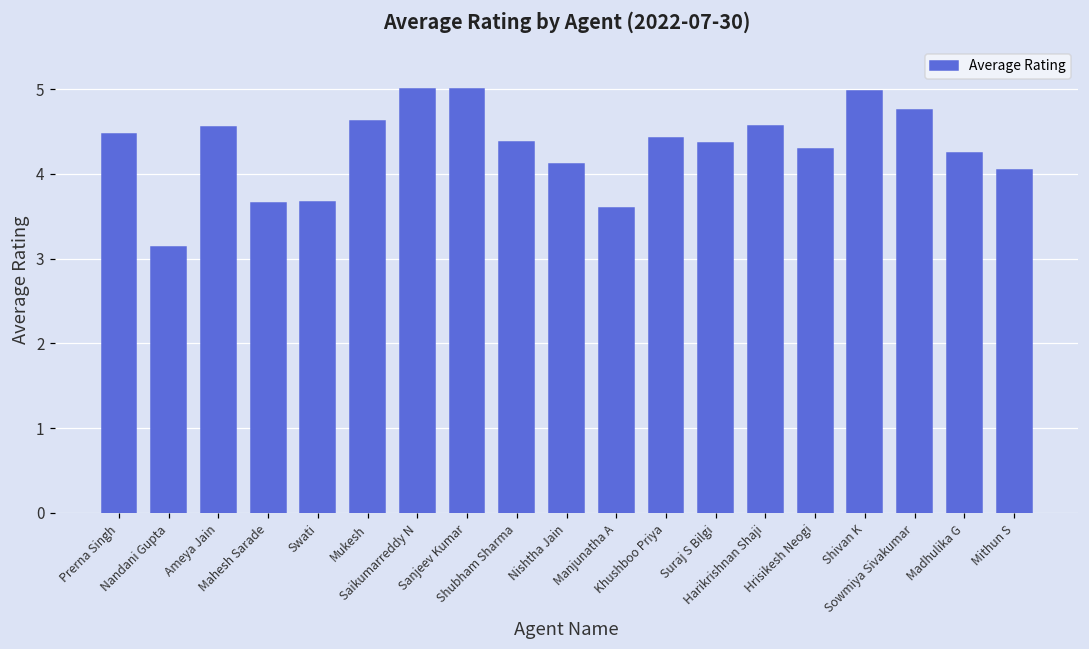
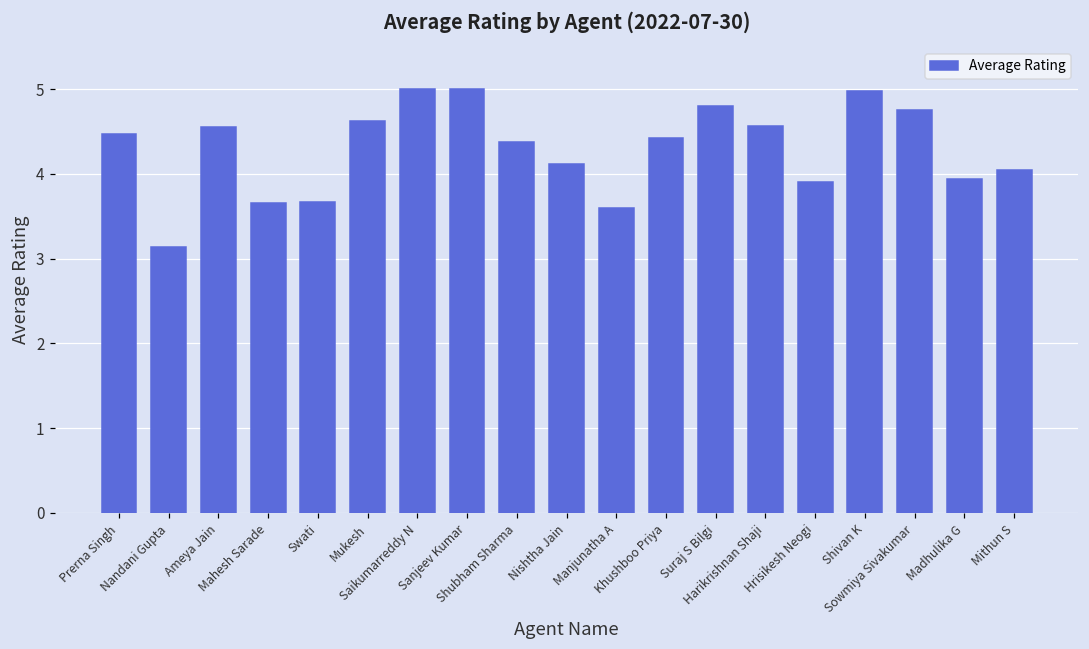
Suraj S Bilgi: 4.4 -> 4.8
Hrisikesh Neogi: 4.3 -> 3.9
Madhulika G: 4.3 -> 3.9
